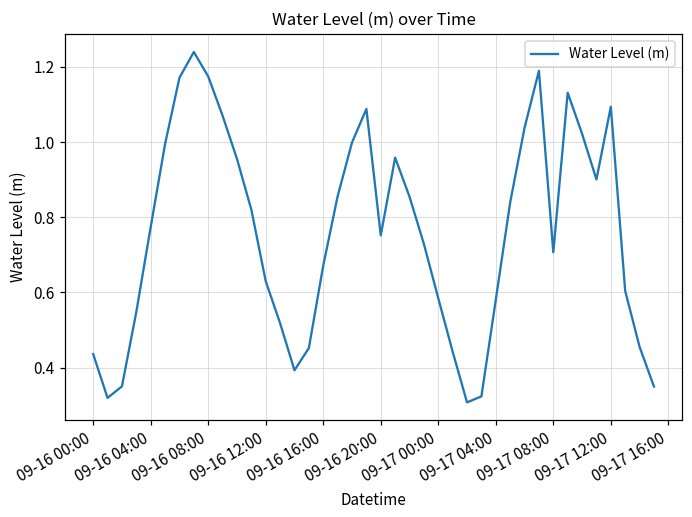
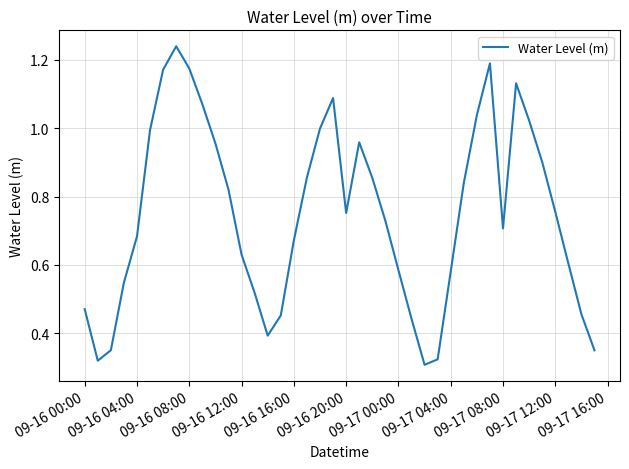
09-16 00:00: 0.44 -> 0.47
09-16 04:00: 0.77 -> 0.68
09-17 12:00: 1.09 -> 0.76
